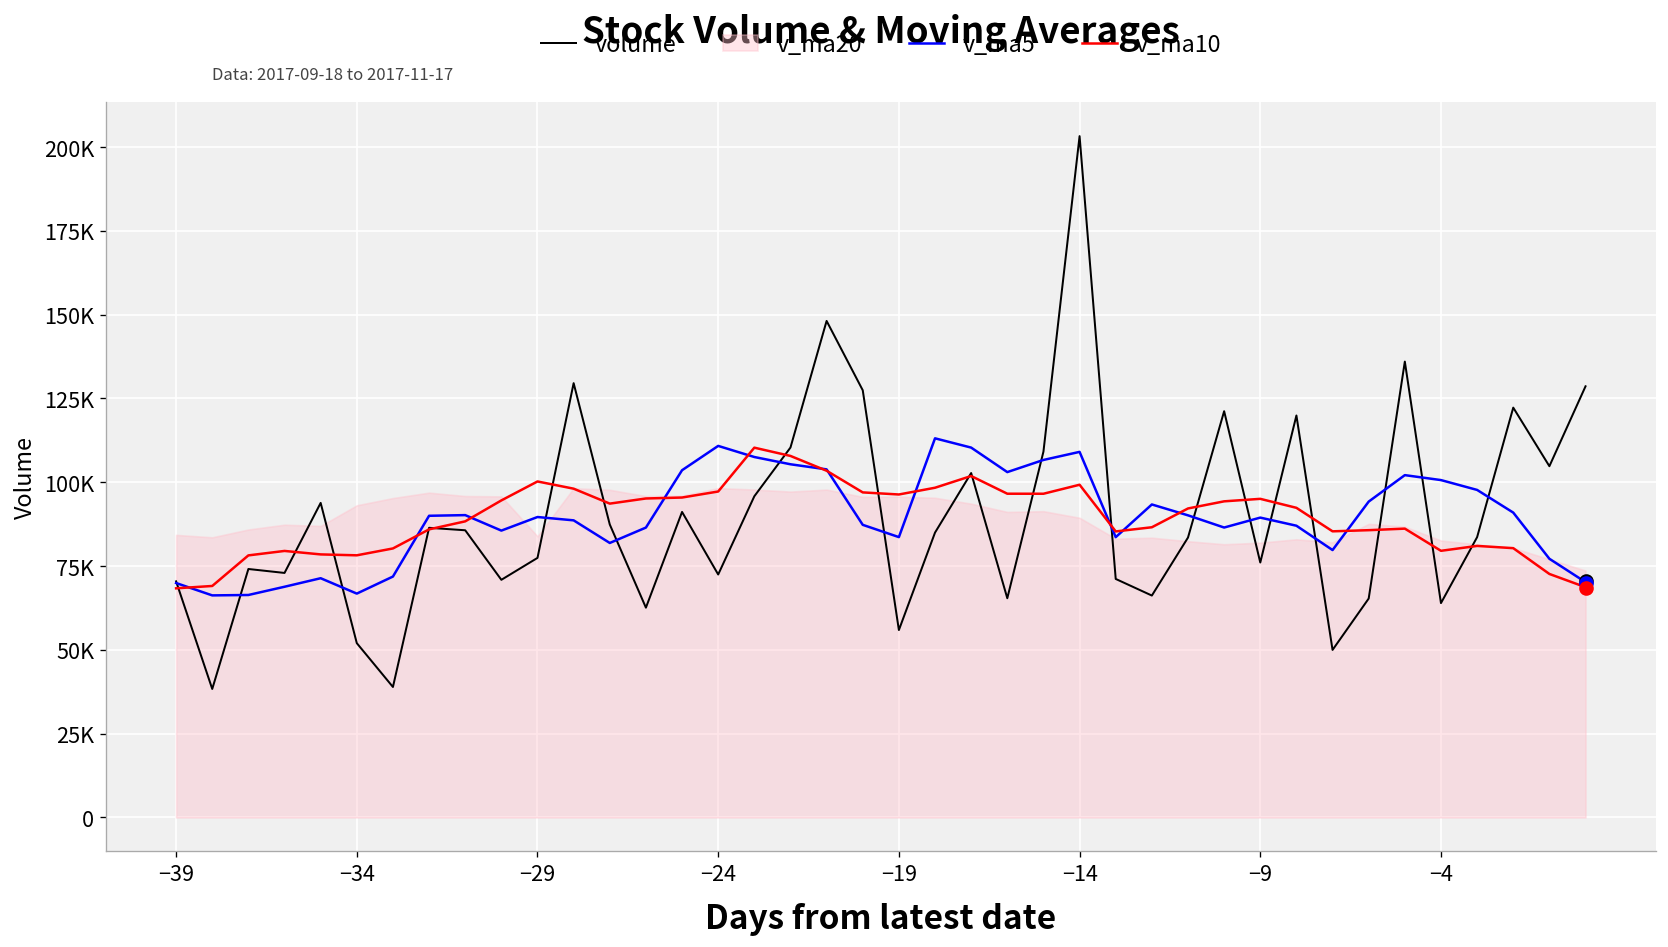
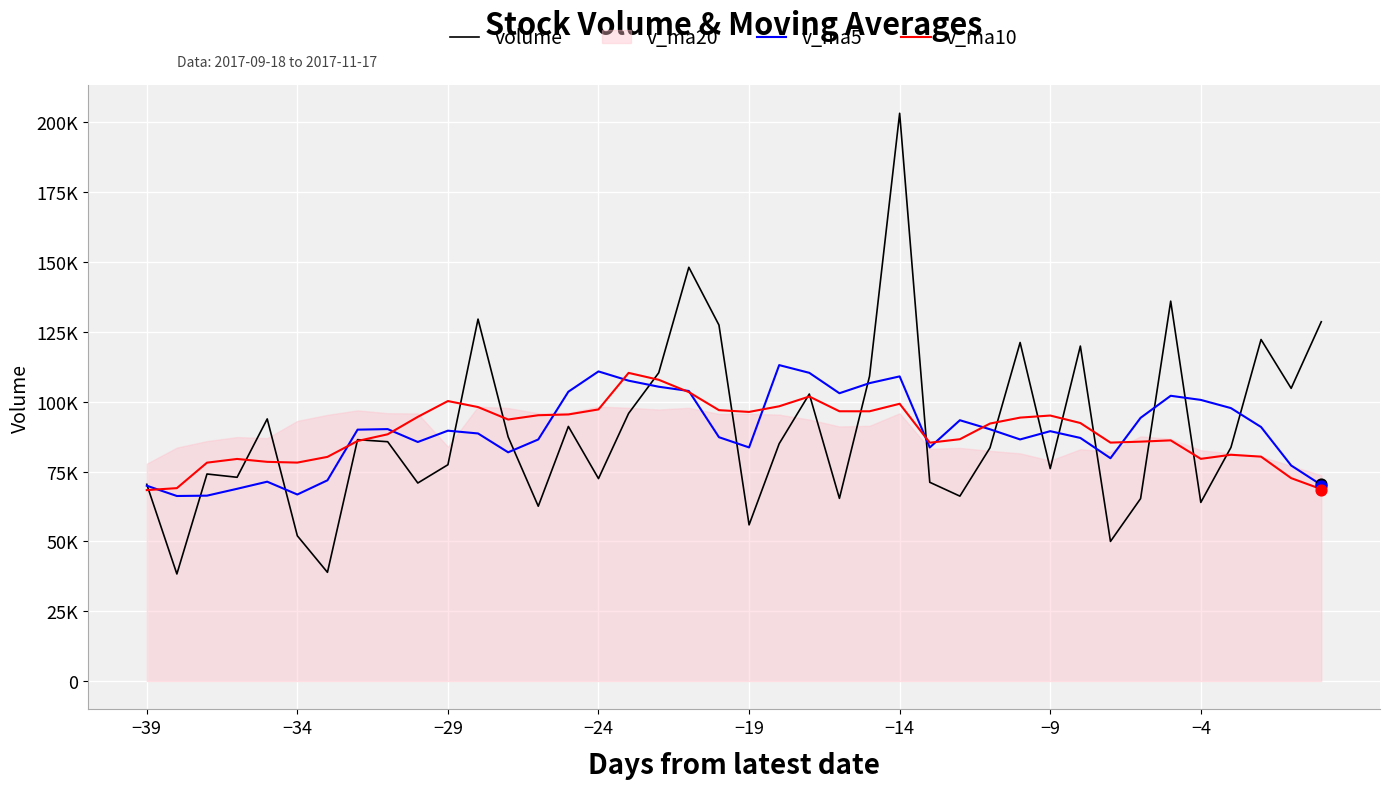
v_ma20, −39: 84000 -> 78000
v_ma20, −14: 89000 -> 96000
v_ma20, −9: 82000 -> 79000
